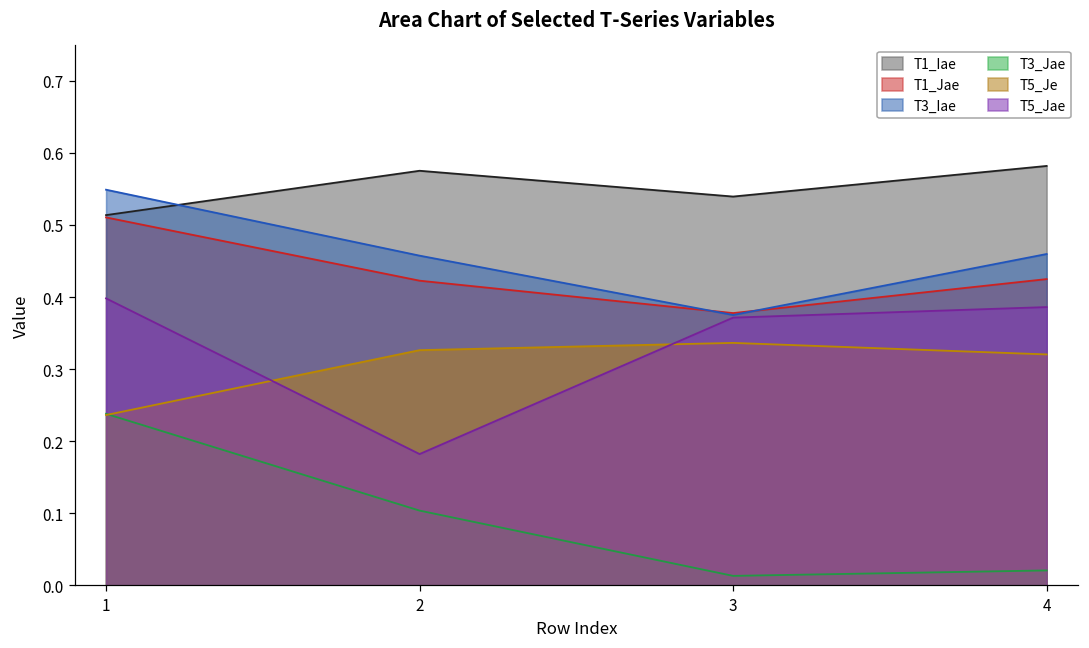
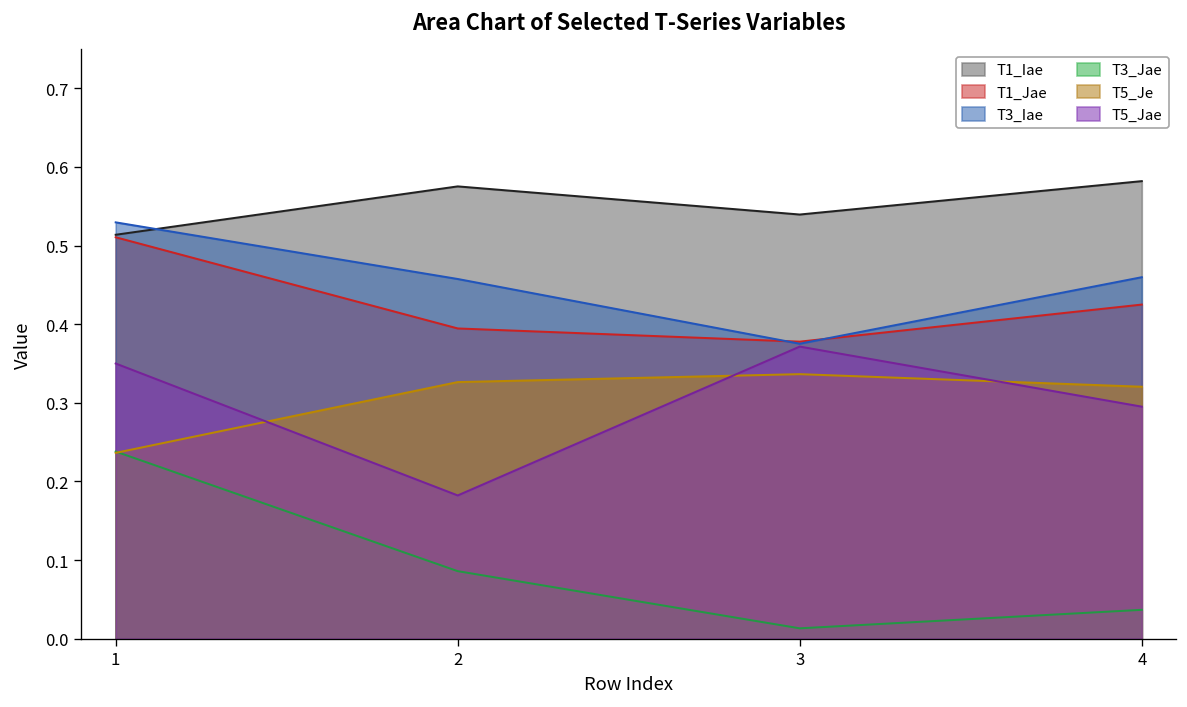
T3_Iae, 1: 0.55 -> 0.53
T5_Jae, 1: 0.40 -> 0.35
T1_Jae, 2: 0.42 -> 0.39
T3_Jae, 2: 0.10 -> 0.09
T3_Jae, 4: 0.02 -> 0.04
T5_Jae, 4: 0.39 -> 0.30
